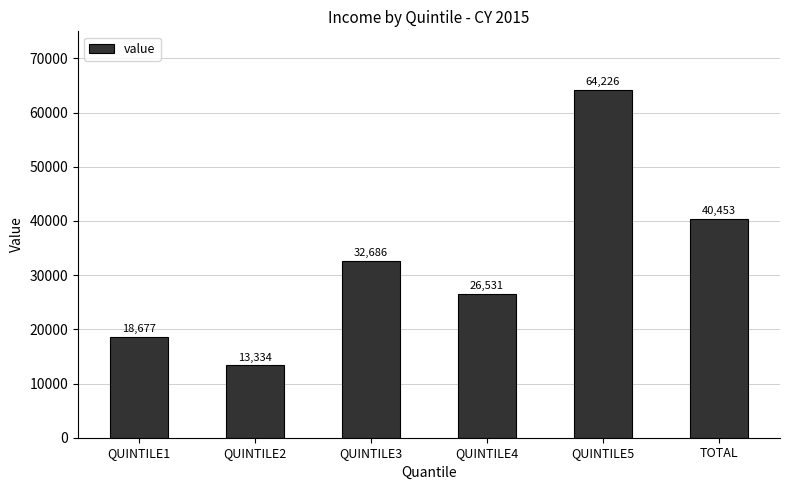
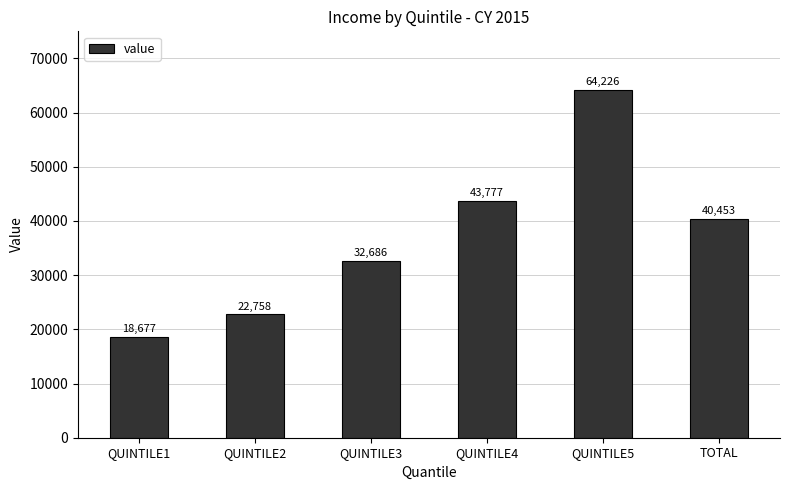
QUINTILE2: 13,334 -> 22,758
QUINTILE4: 26,531 -> 43,777
